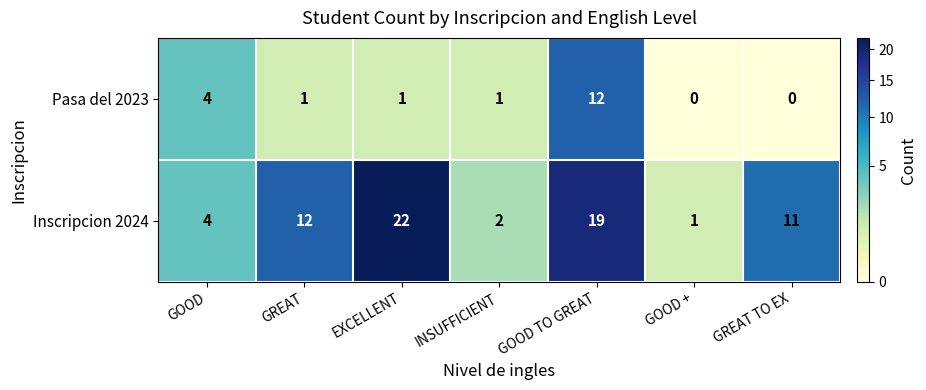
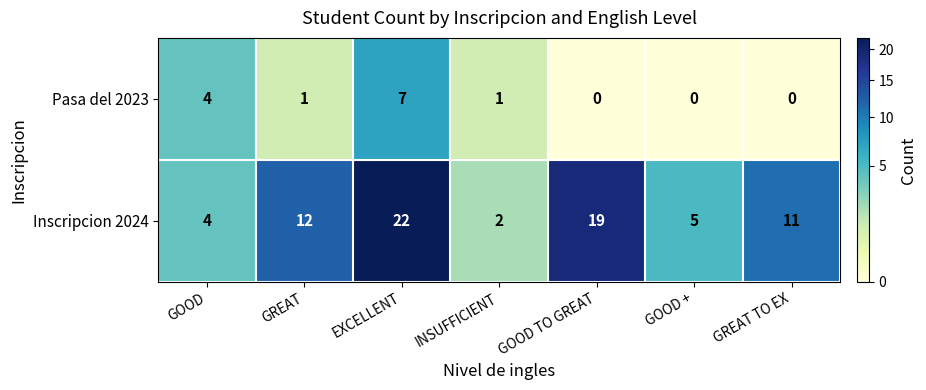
Pasa del 2023, EXCELLENT: 1 -> 7
Pasa del 2023, GOOD TO GREAT: 12 -> 0
Inscripcion 2024, GOOD +: 1 -> 5
